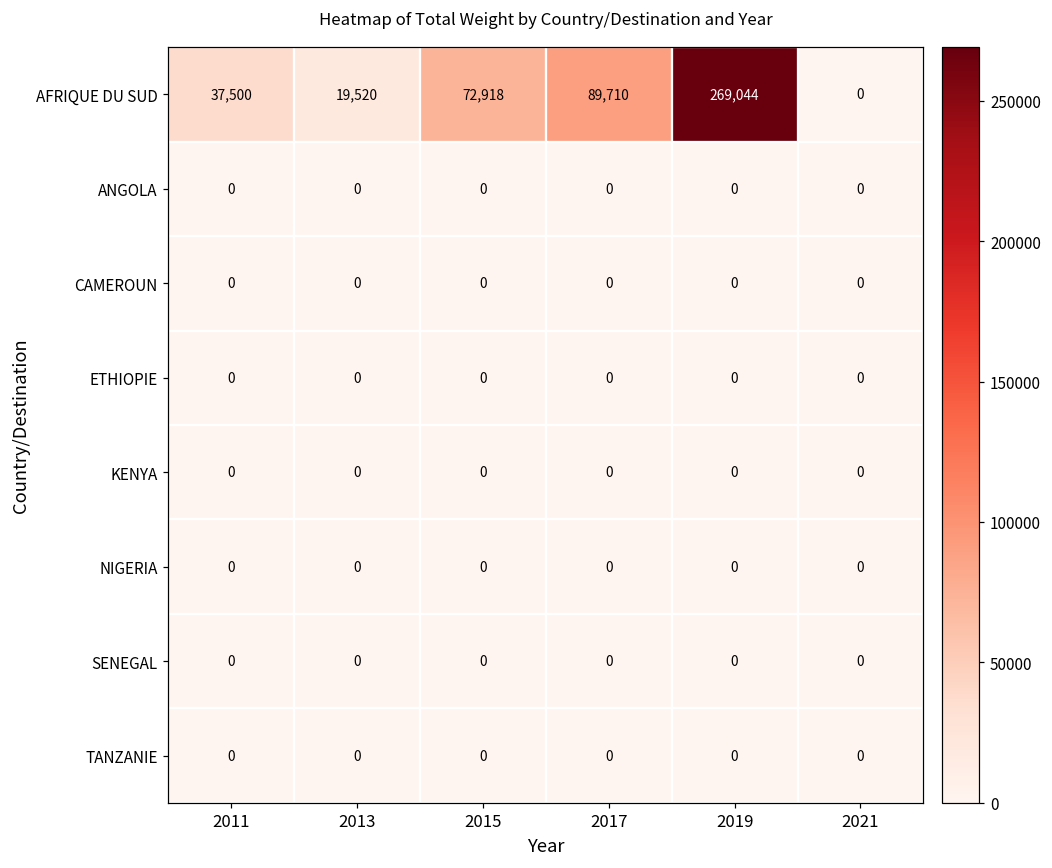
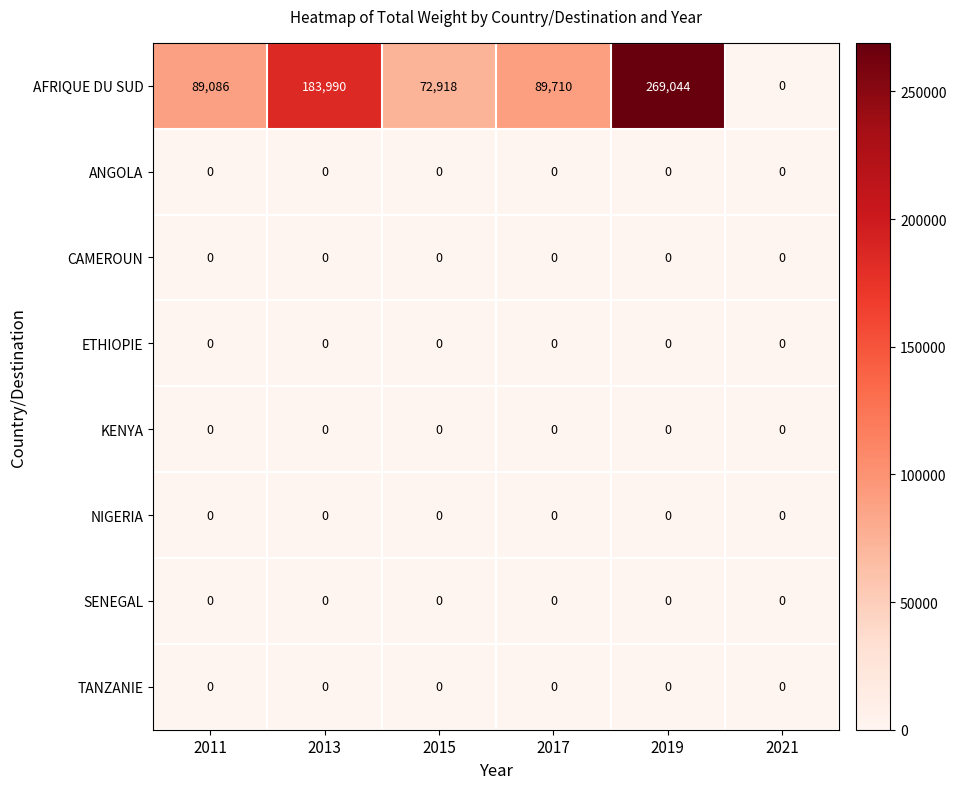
AFRIQUE DU SUD, 2011: 37,500 -> 89,086
AFRIQUE DU SUD, 2013: 19,520 -> 183,990
